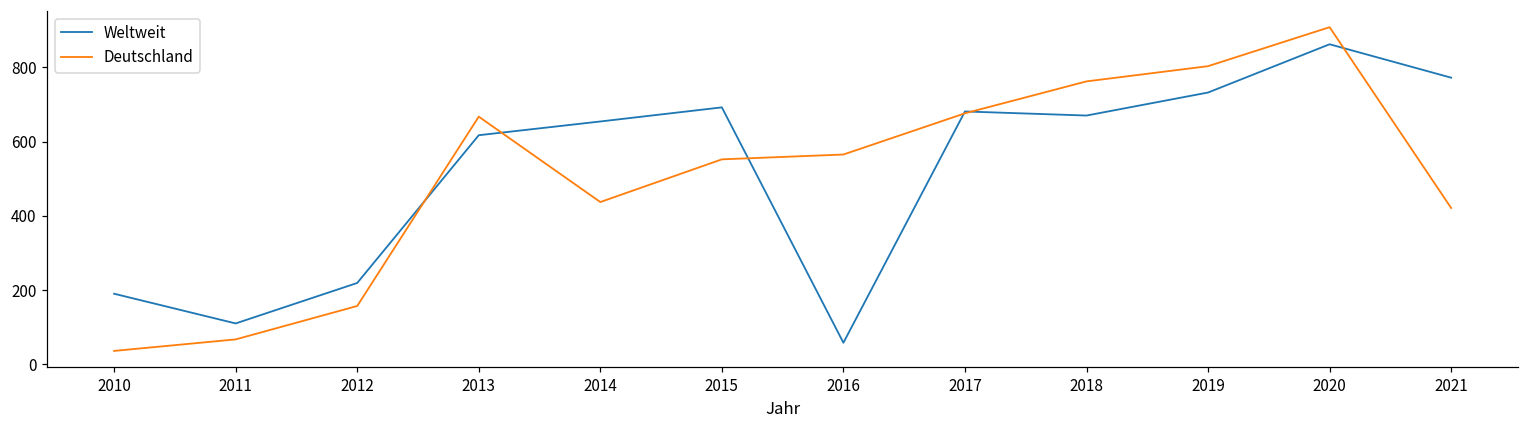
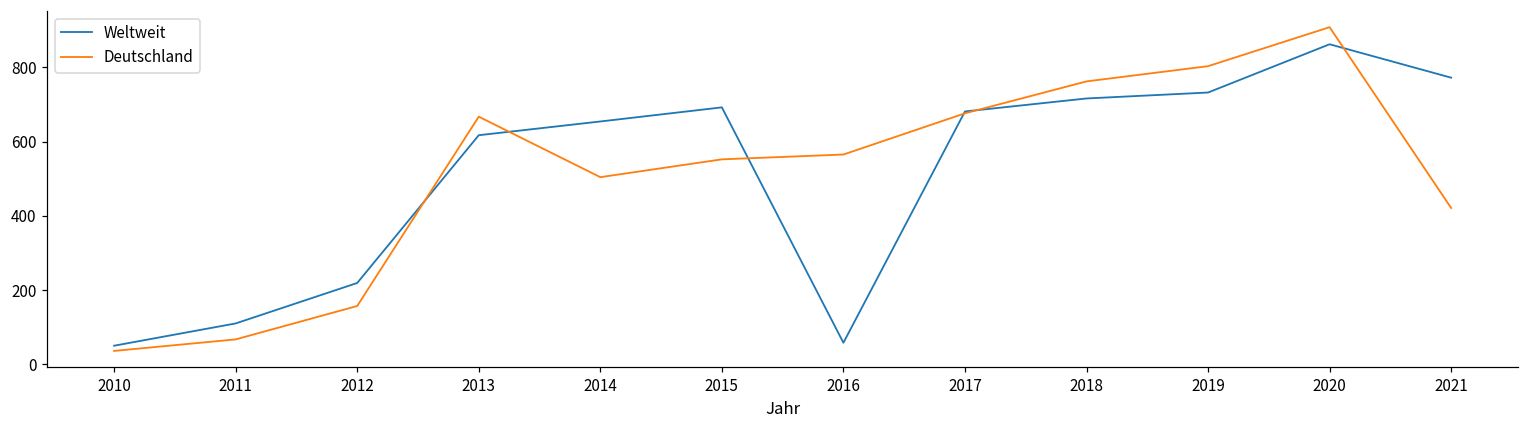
Weltweit, 2010: 190 -> 50
Deutschland, 2014: 440 -> 500
Weltweit, 2018: 670 -> 720
